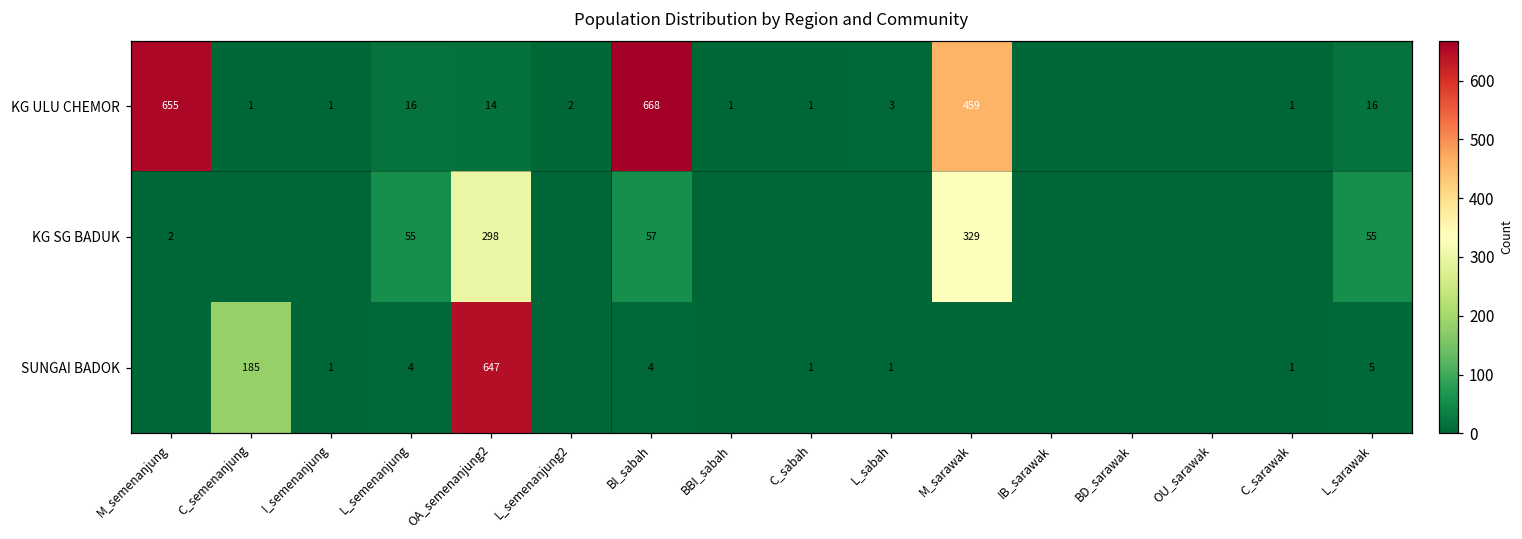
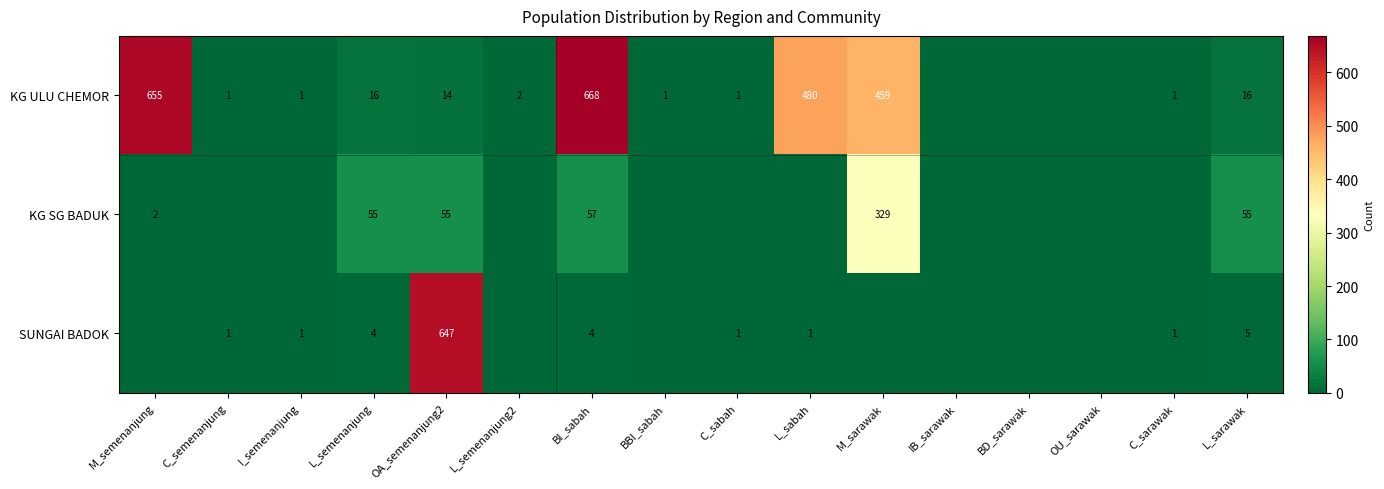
KG ULU CHEMOR, L_sabah: 3 -> 480
KG SG BADUK, OA_semenanjung2: 298 -> 55
SUNGAI BADOK, C_semenanjung: 185 -> 1
